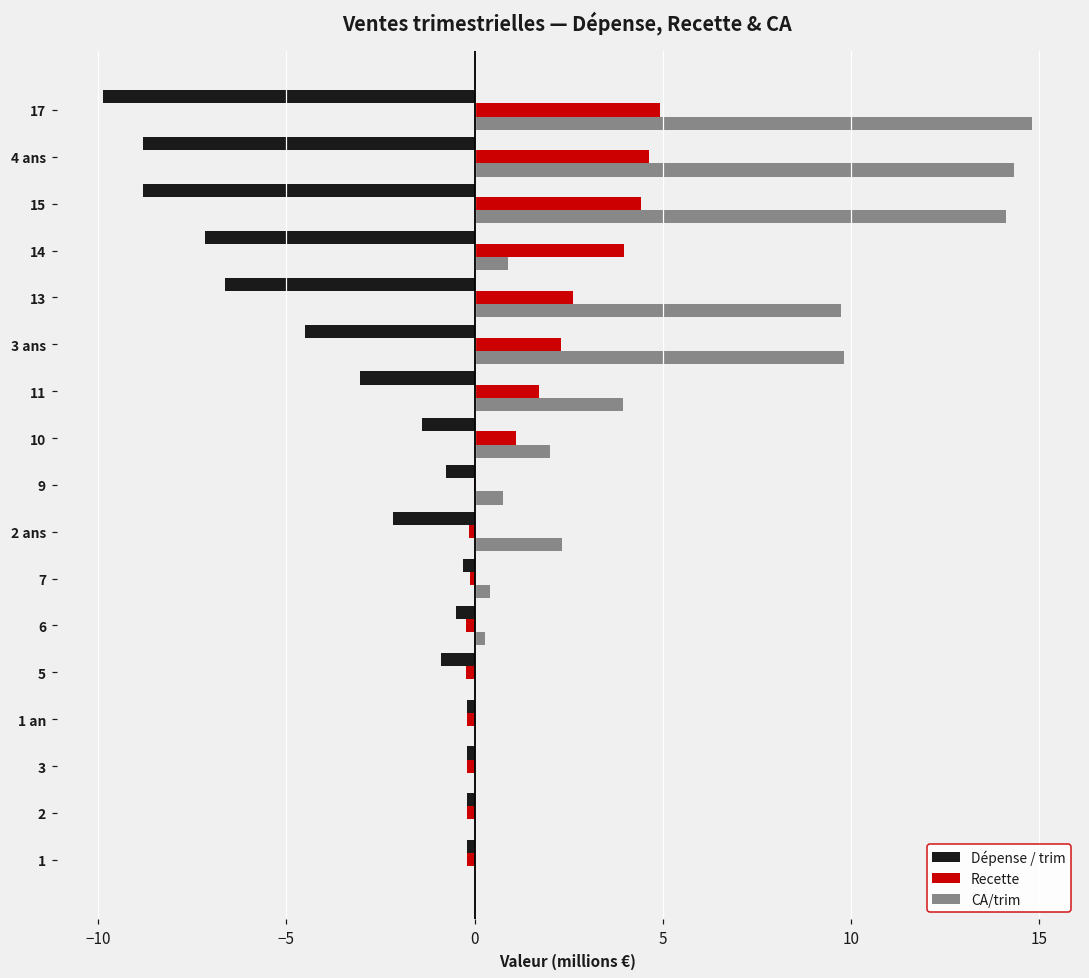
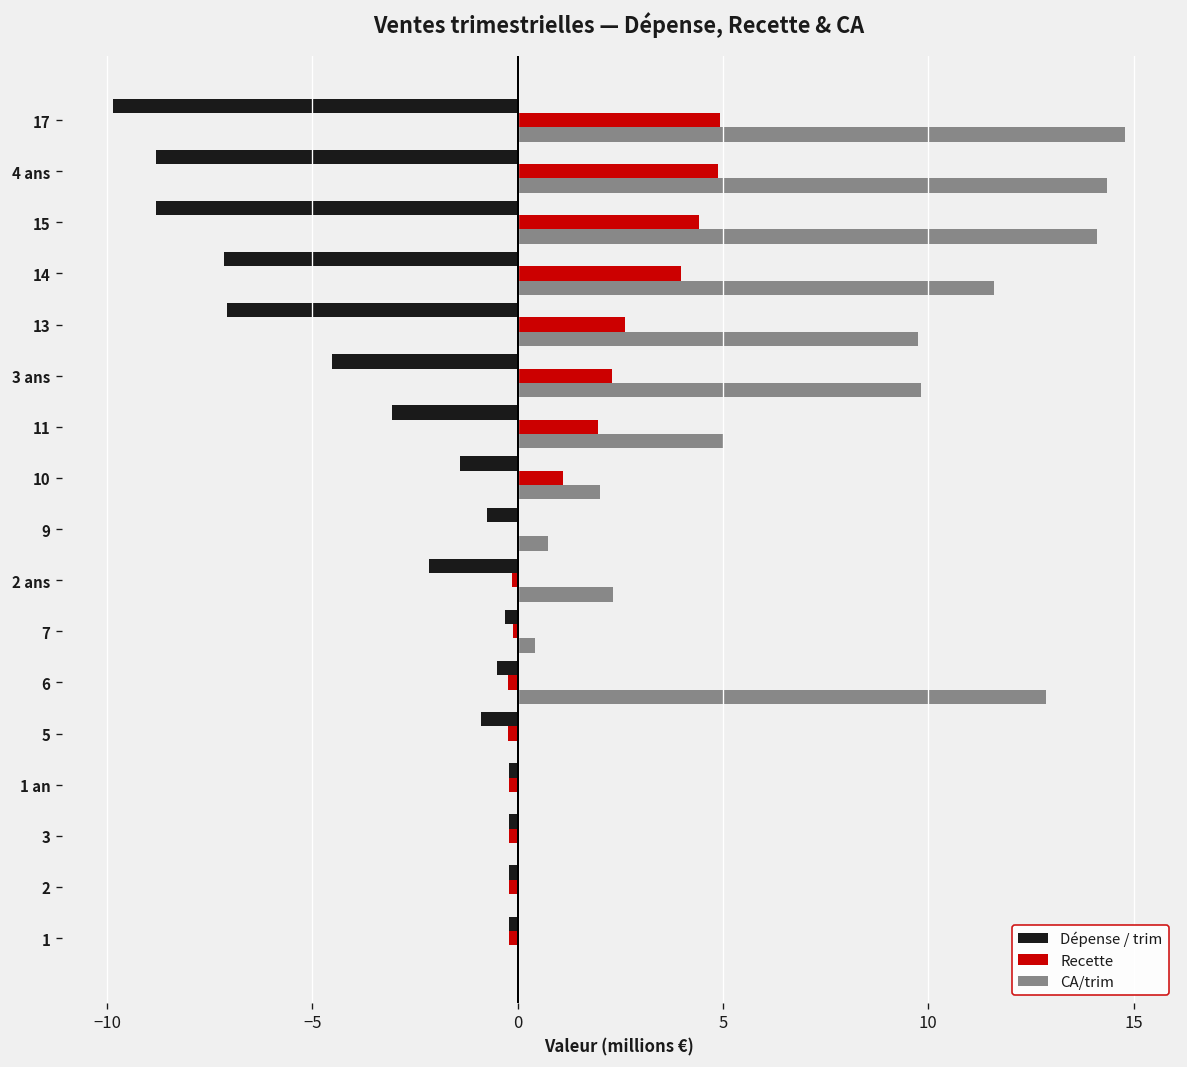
Recette, 4 ans: 4.6 -> 4.9
CA/trim, 14: 0.9 -> 11.6
Dépense / trim, 13: -6.6 -> -7.1
Recette, 11: 1.7 -> 1.9
CA/trim, 11: 3.9 -> 5.0
CA/trim, 6: 0.3 -> 12.9
